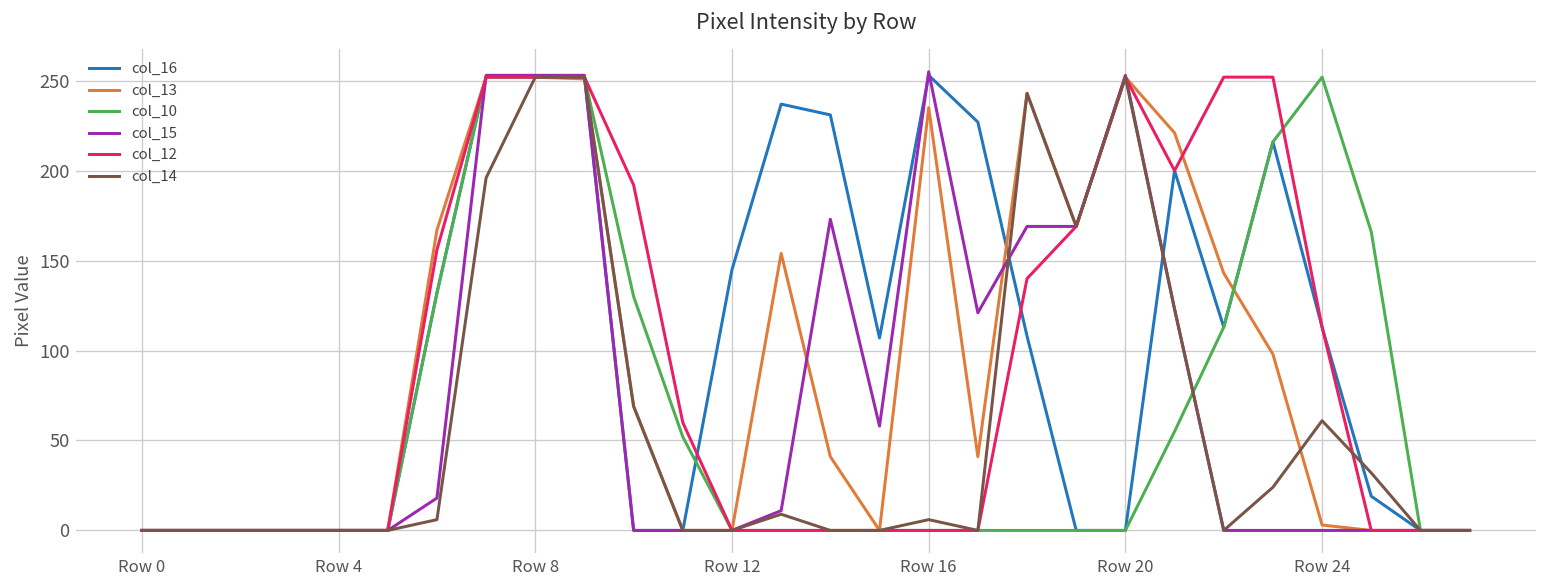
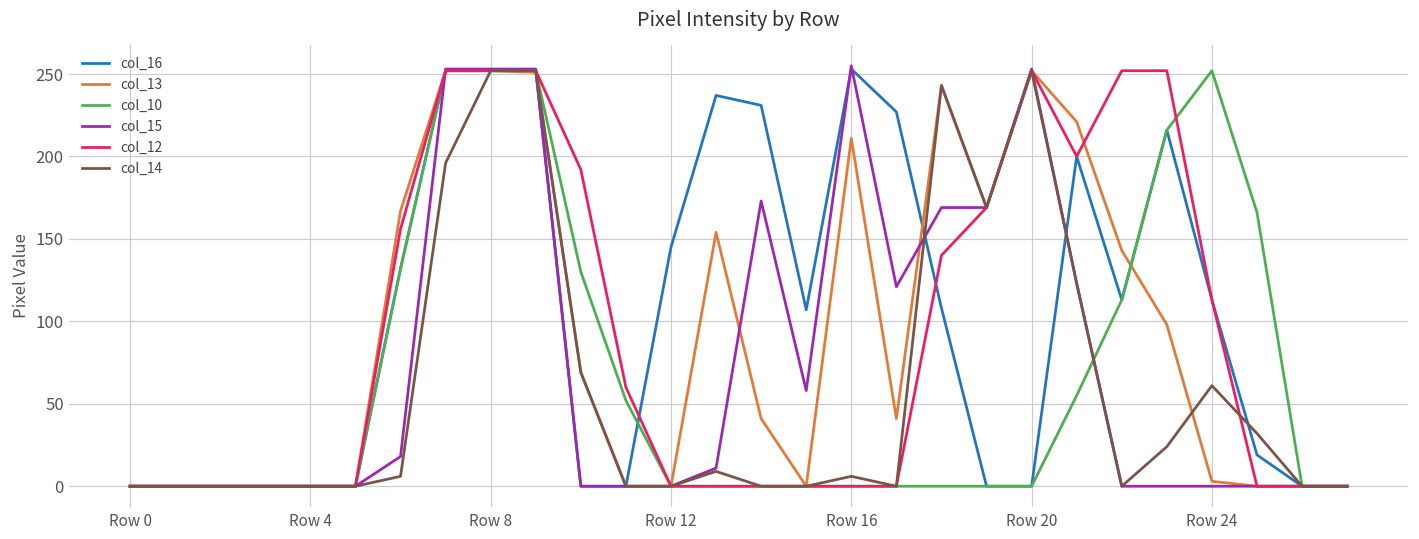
col_13, Row 16: 235 -> 211
